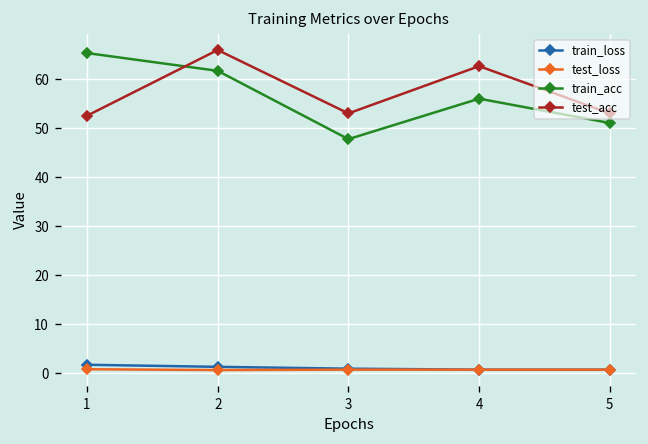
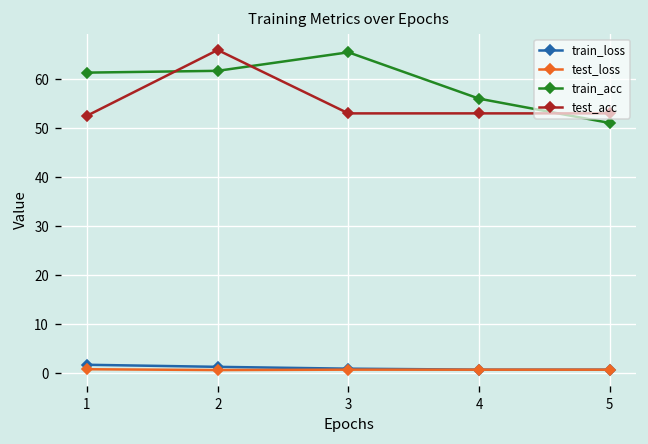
train_acc, 1: 65 -> 61
train_acc, 3: 48 -> 65
test_acc, 4: 63 -> 53
